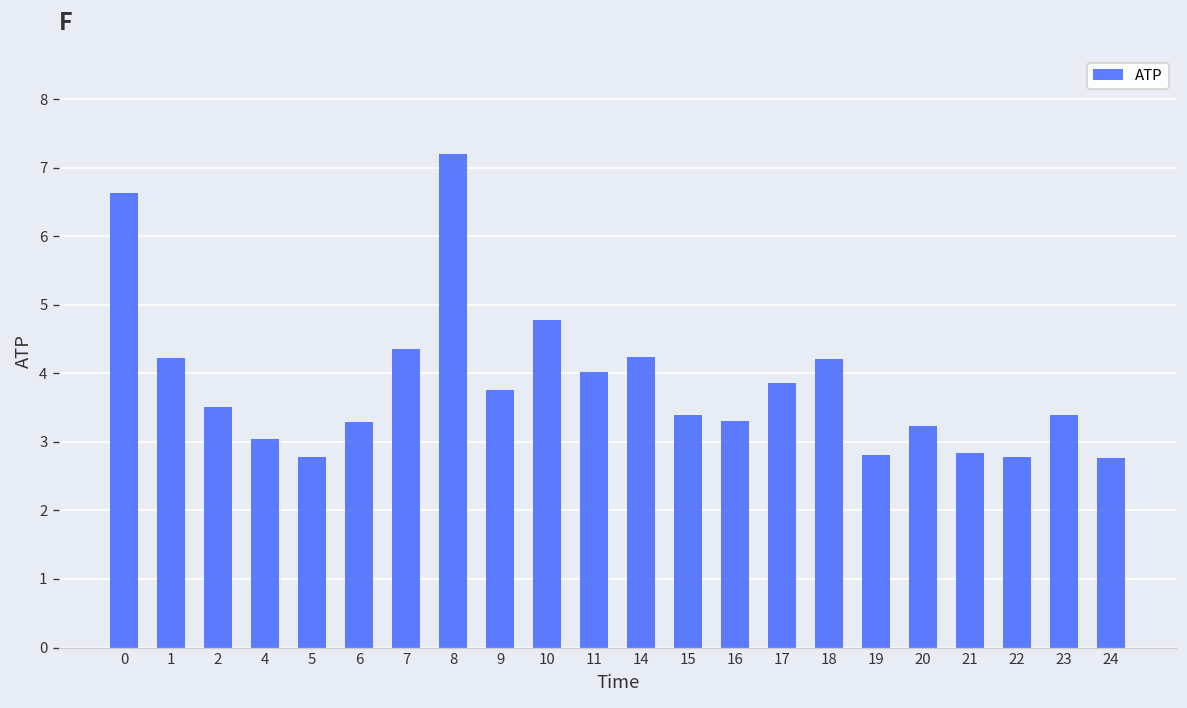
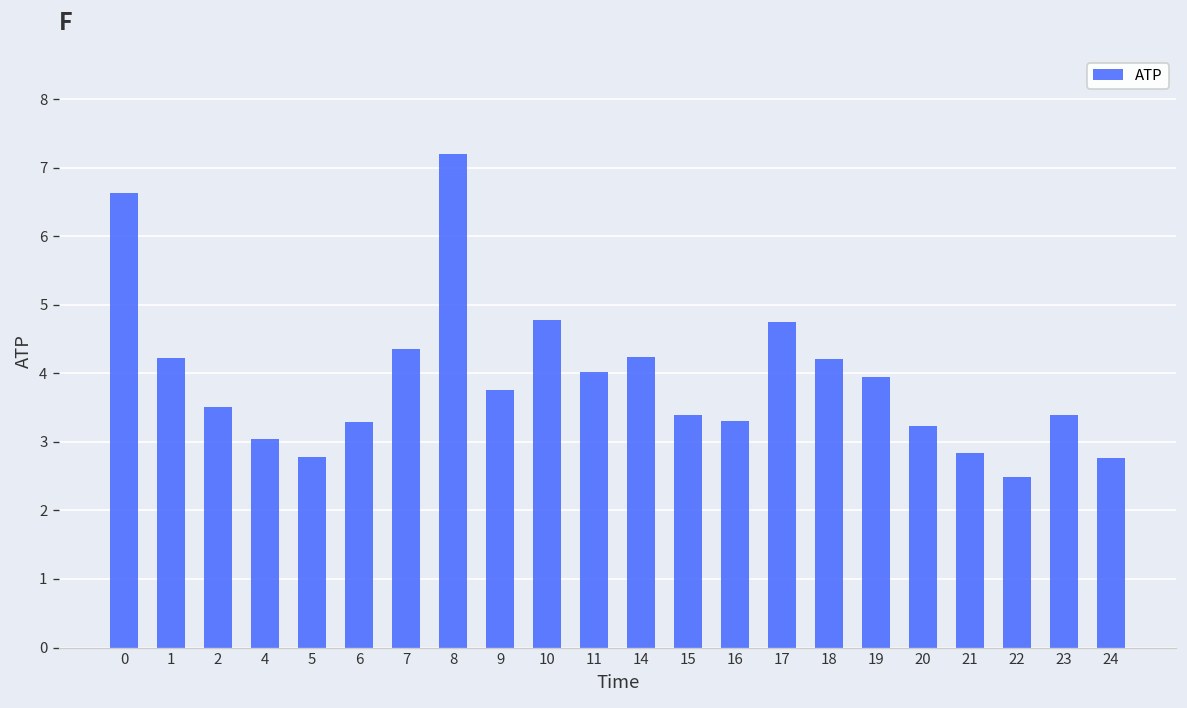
17: 3.9 -> 4.7
19: 2.8 -> 3.9
22: 2.8 -> 2.5
